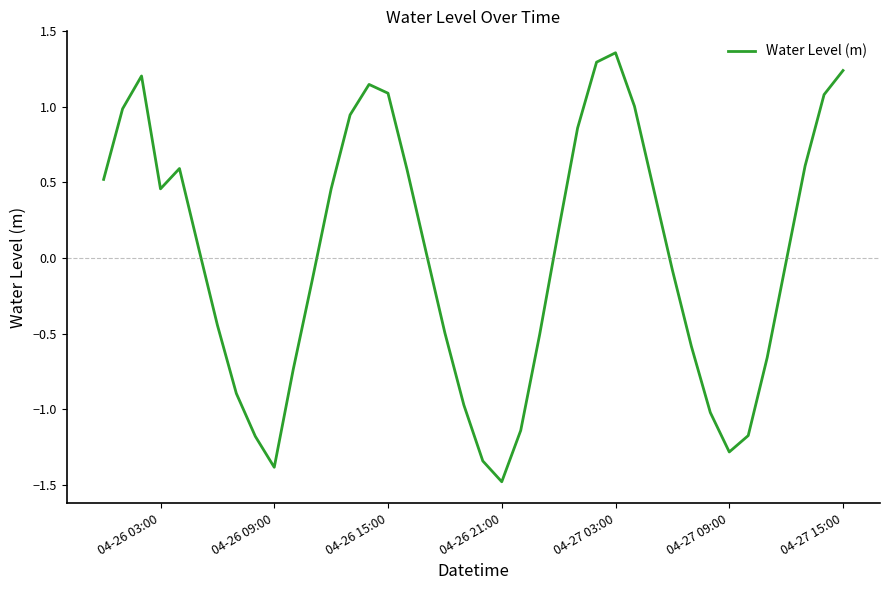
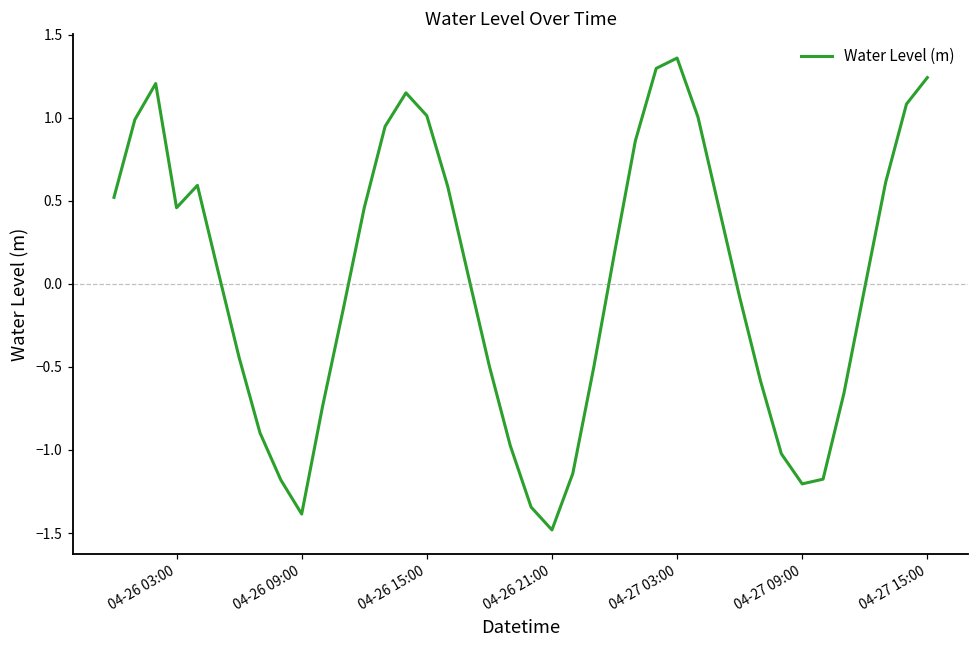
04-26 15:00: 1.09 -> 1.01
04-27 09:00: -1.28 -> -1.20
